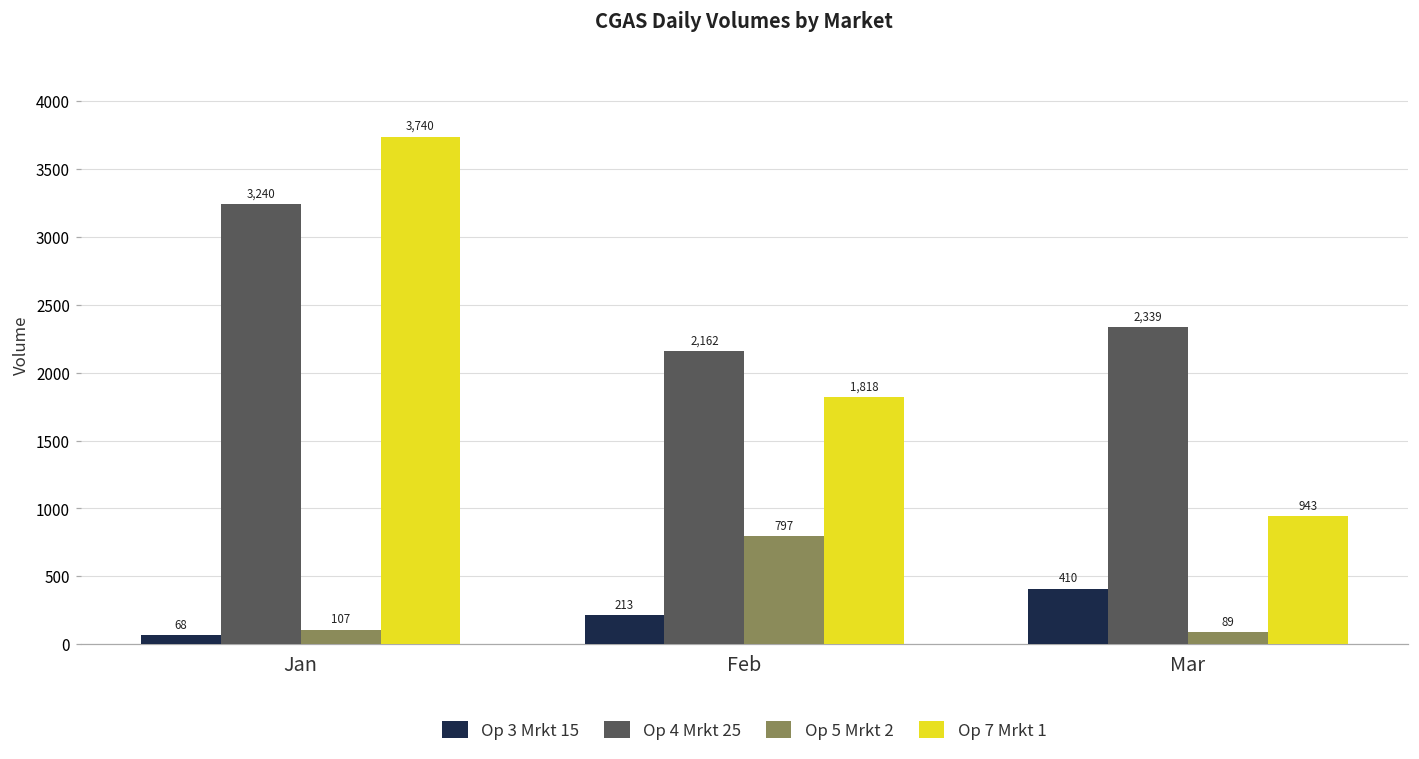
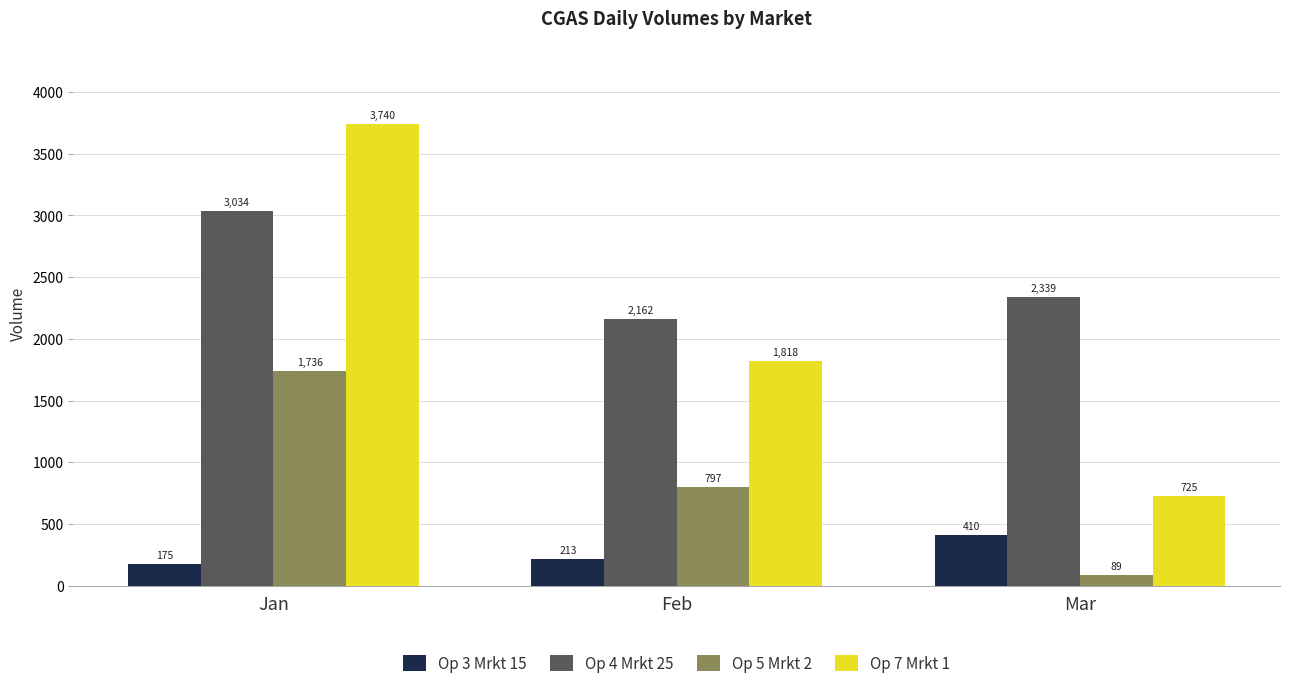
Op 3 Mrkt 15, Jan: 68 -> 175
Op 4 Mrkt 25, Jan: 3,240 -> 3,034
Op 5 Mrkt 2, Jan: 107 -> 1,736
Op 7 Mrkt 1, Mar: 943 -> 725
